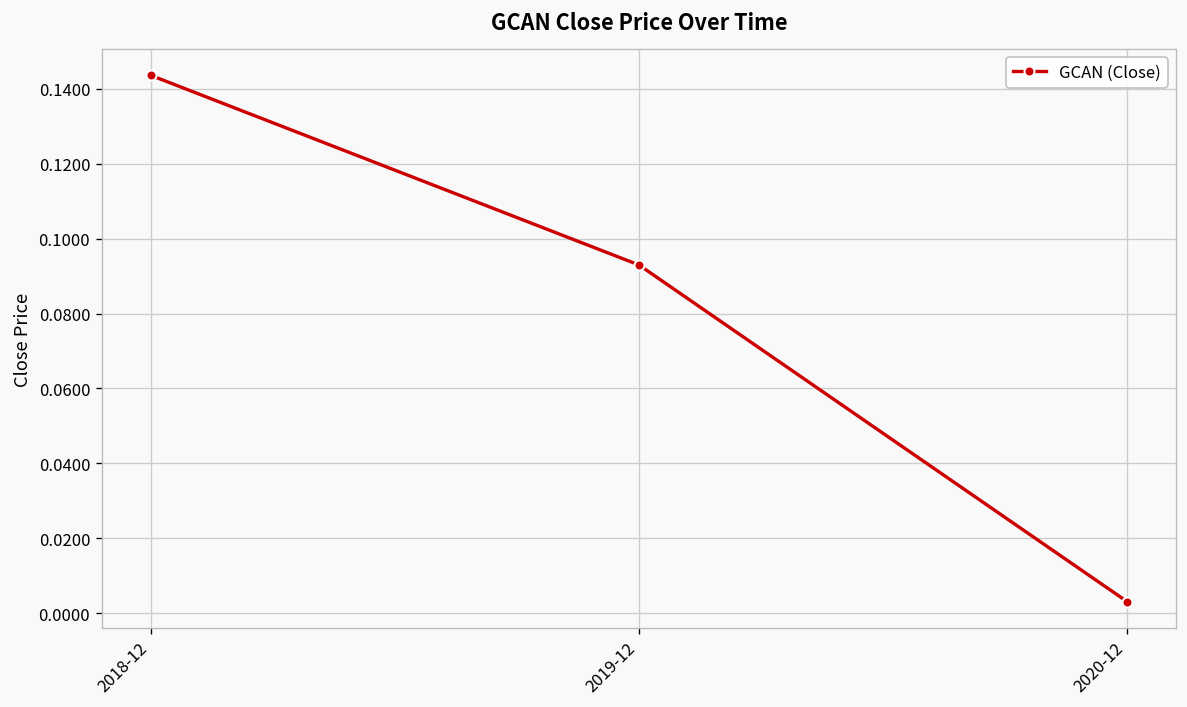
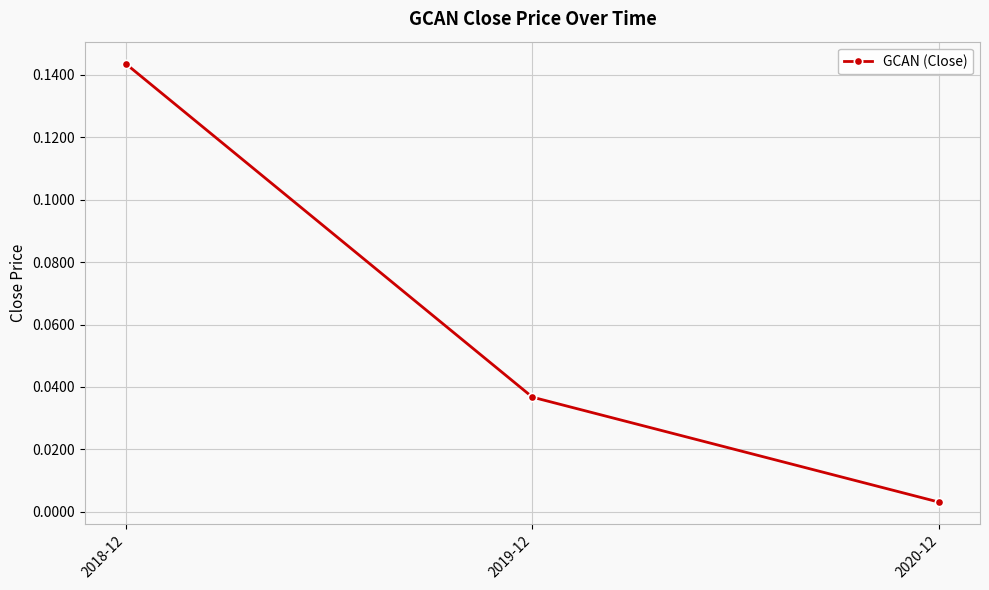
2019-12: 0.093 -> 0.037
